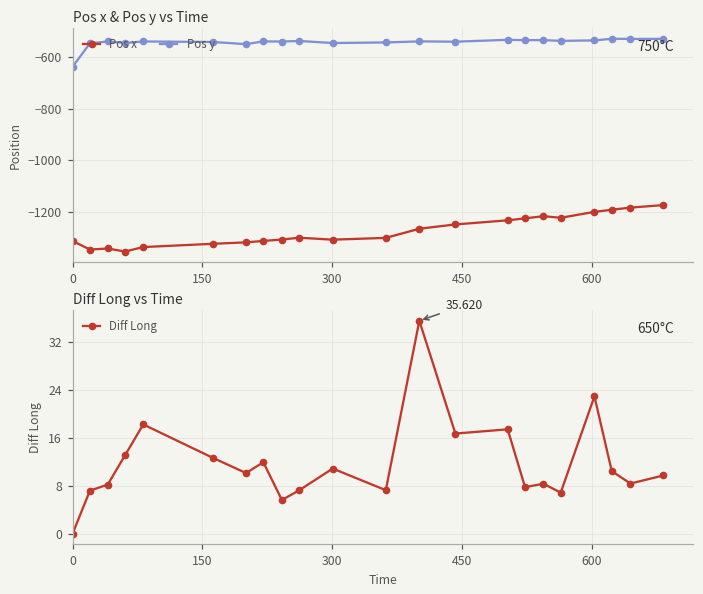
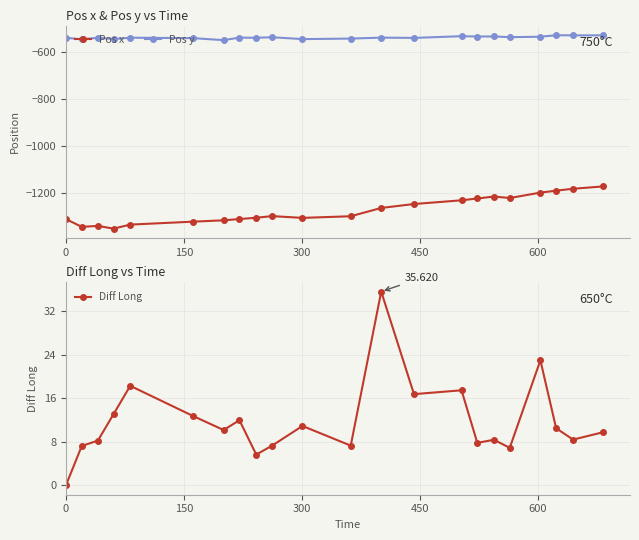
Pos x & Pos y vs Time, Pos y, 0: -640 -> -540
